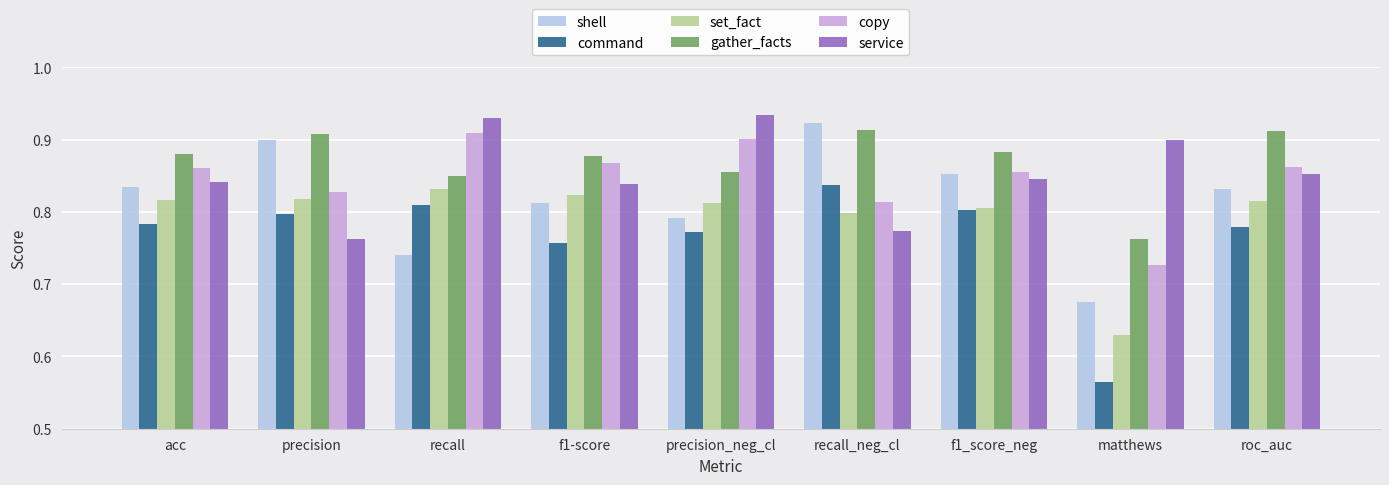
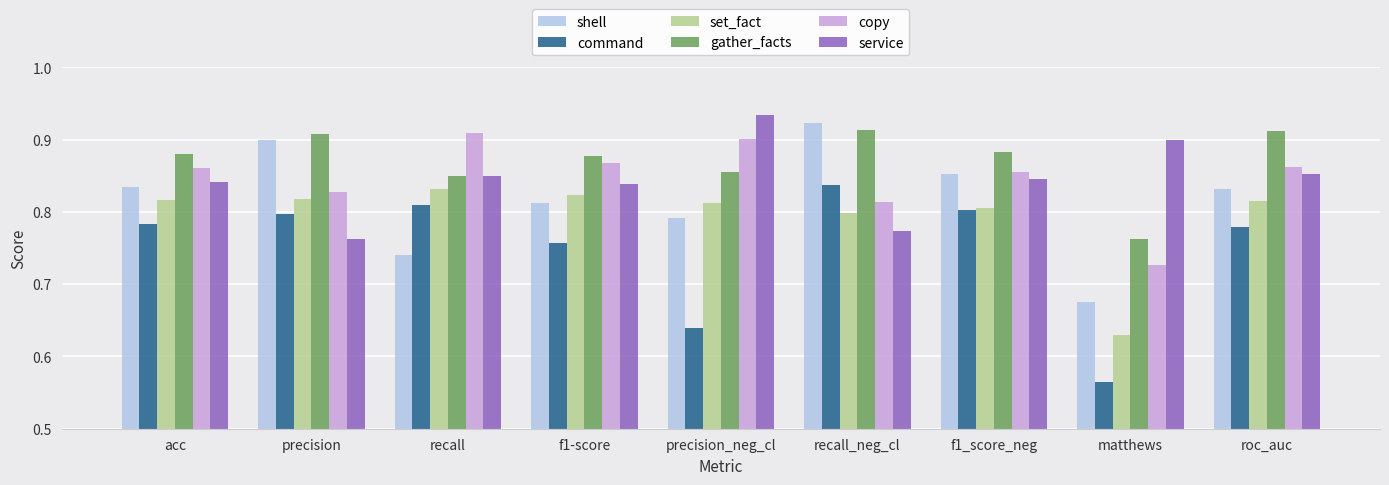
service, recall: 0.93 -> 0.85
command, precision_neg_cl: 0.77 -> 0.64
